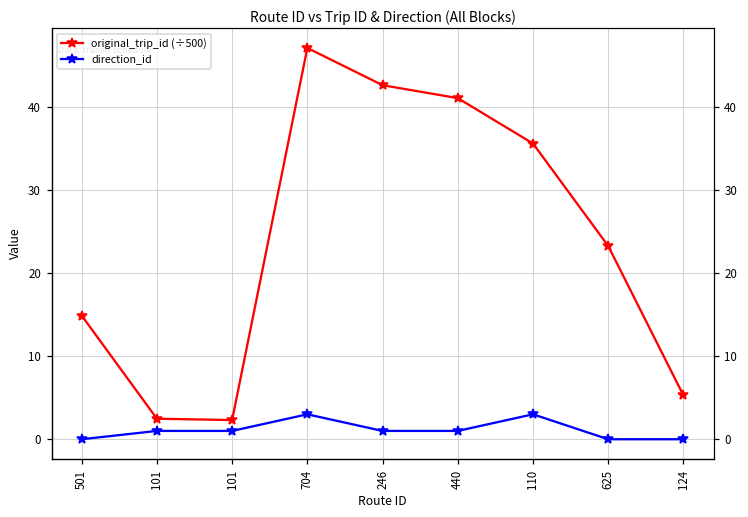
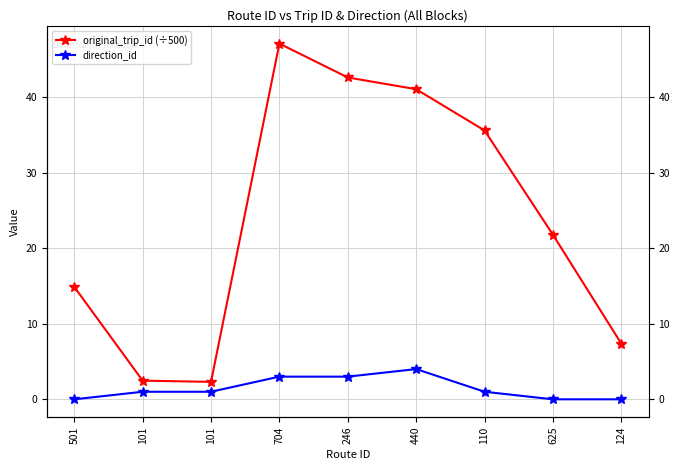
direction_id, 246: 1 -> 3
direction_id, 440: 1 -> 4
direction_id, 110: 3 -> 1
original_trip_id (÷500), 625: 23 -> 22
original_trip_id (÷500), 124: 5 -> 7
